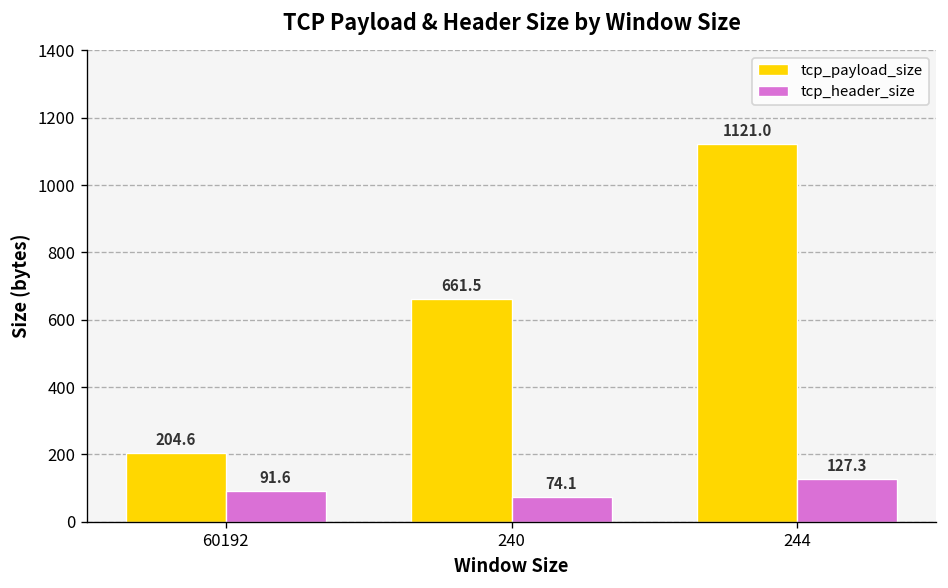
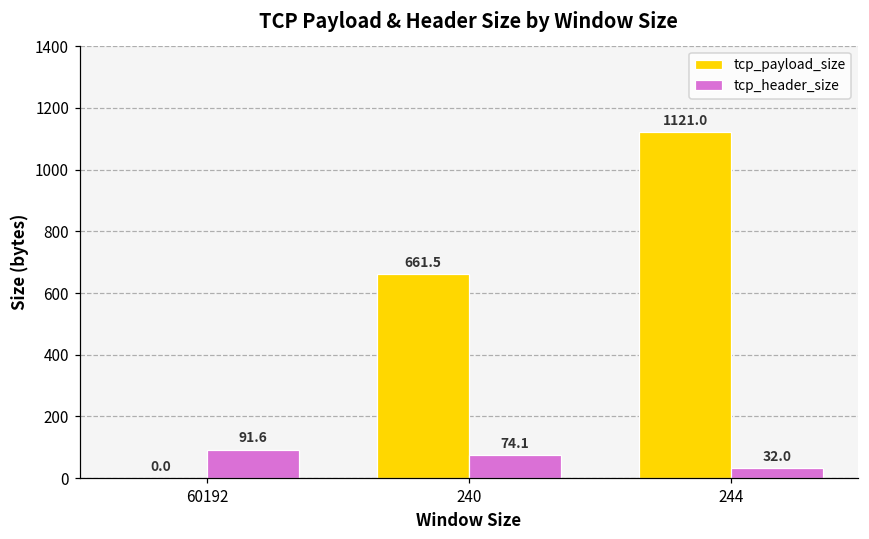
tcp_payload_size, 60192: 204.6 -> 0.0
tcp_header_size, 244: 127.3 -> 32.0
